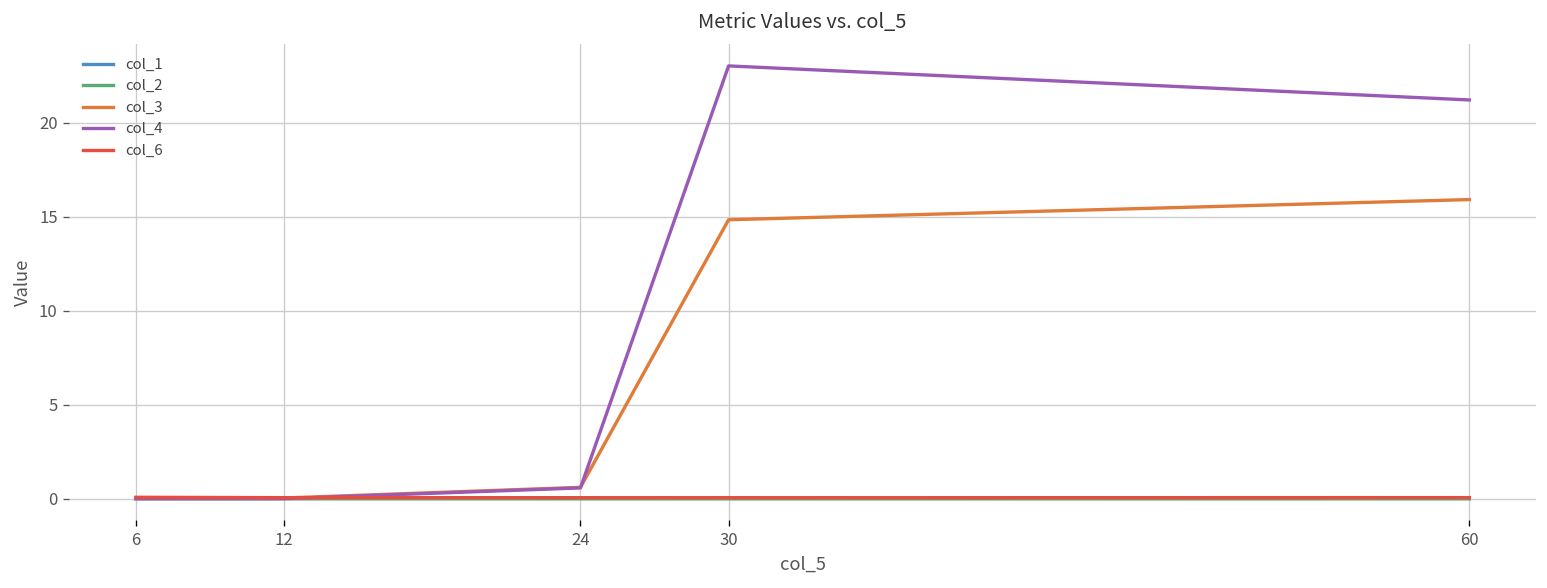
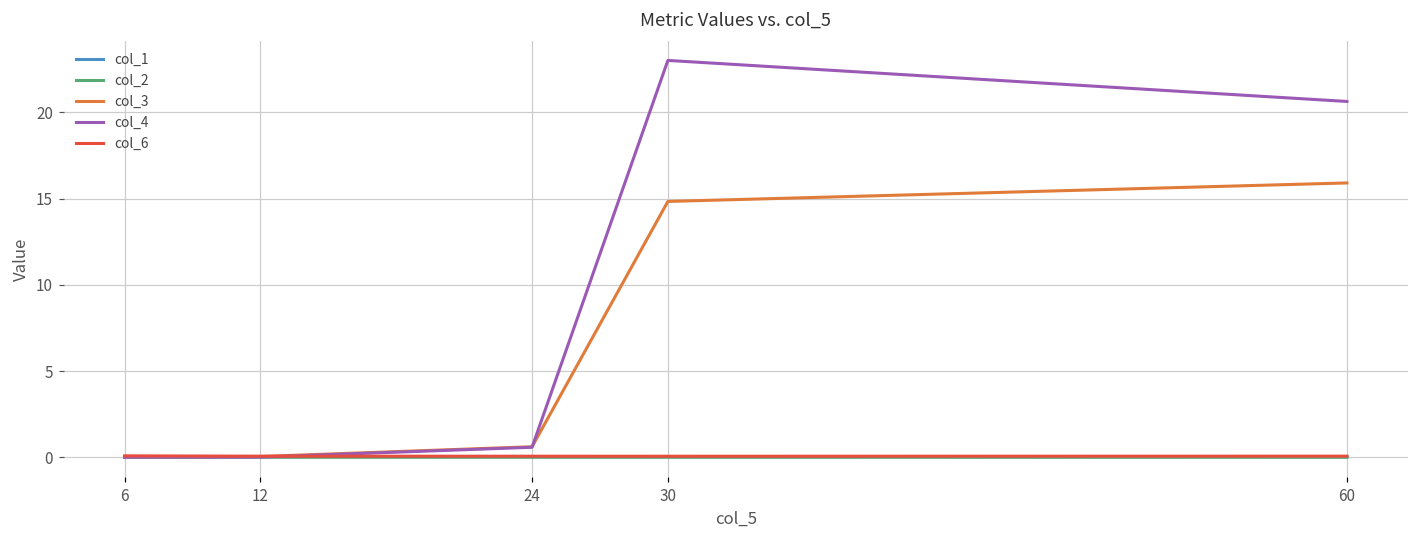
col_4, 60: 21.2 -> 20.6
